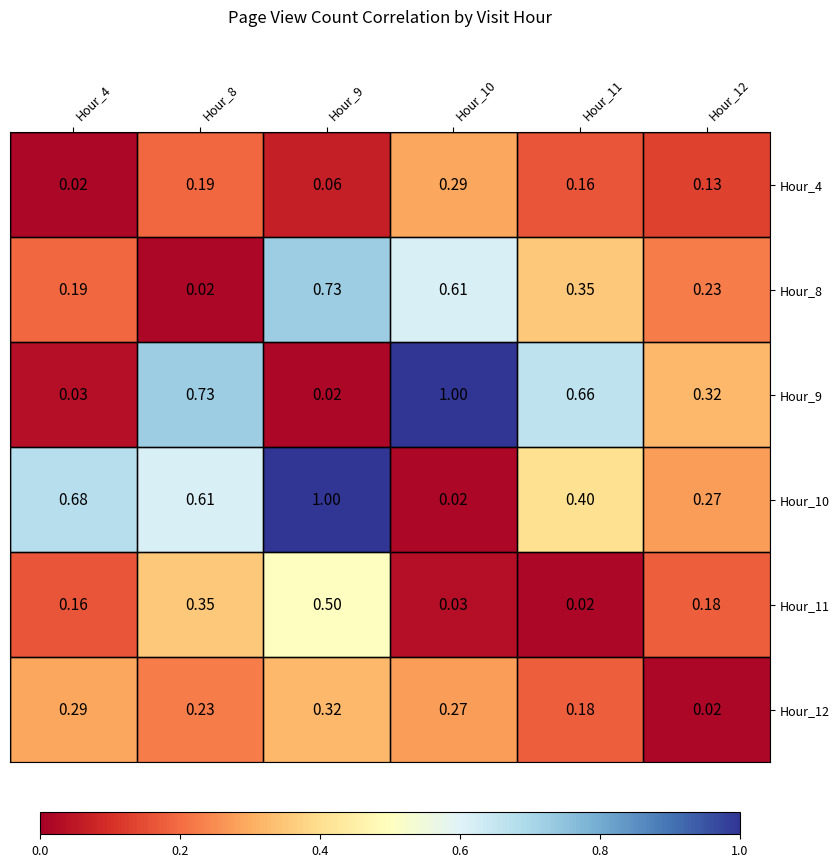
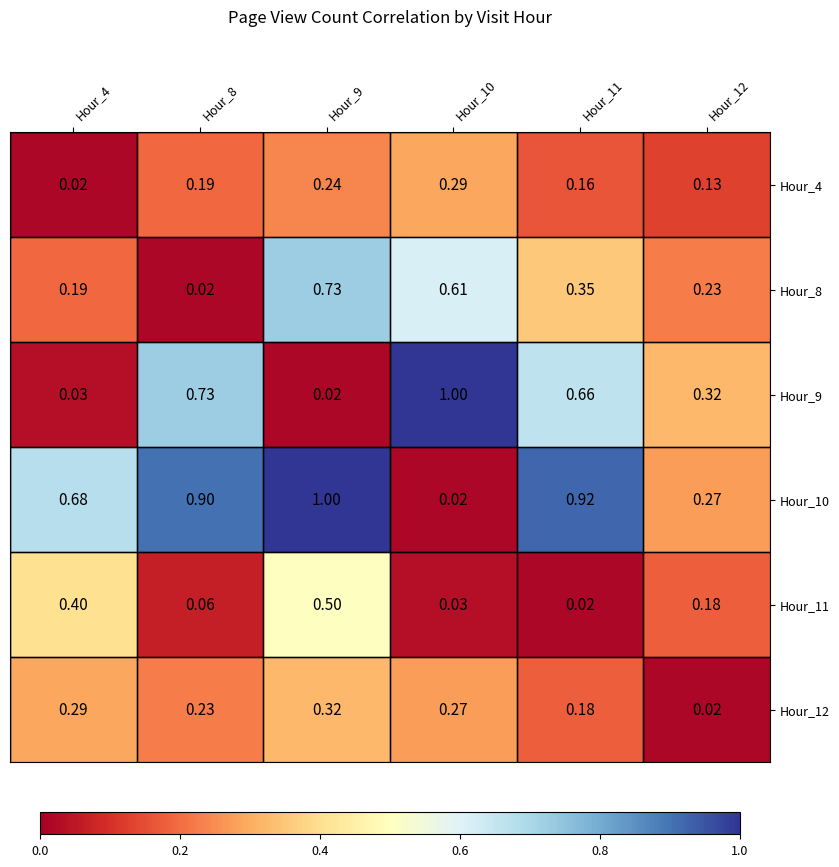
Hour_4, Hour_9: 0.06 -> 0.24
Hour_10, Hour_8: 0.61 -> 0.90
Hour_10, Hour_11: 0.40 -> 0.92
Hour_11, Hour_4: 0.16 -> 0.40
Hour_11, Hour_8: 0.35 -> 0.06
